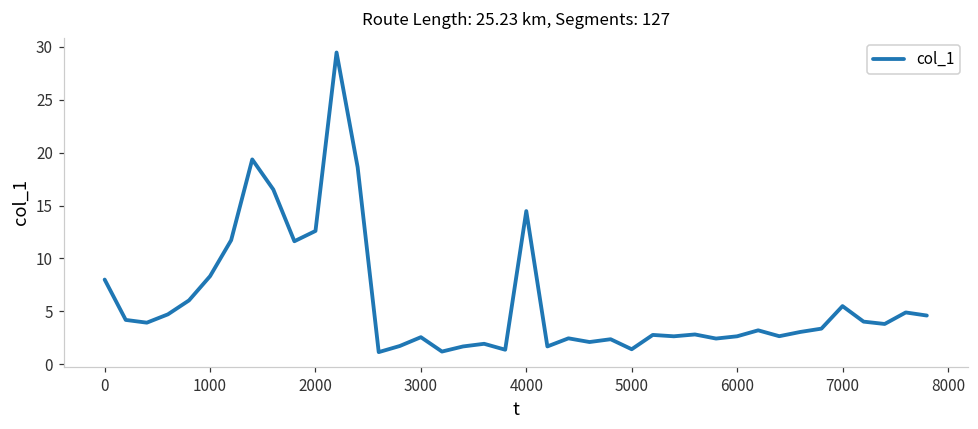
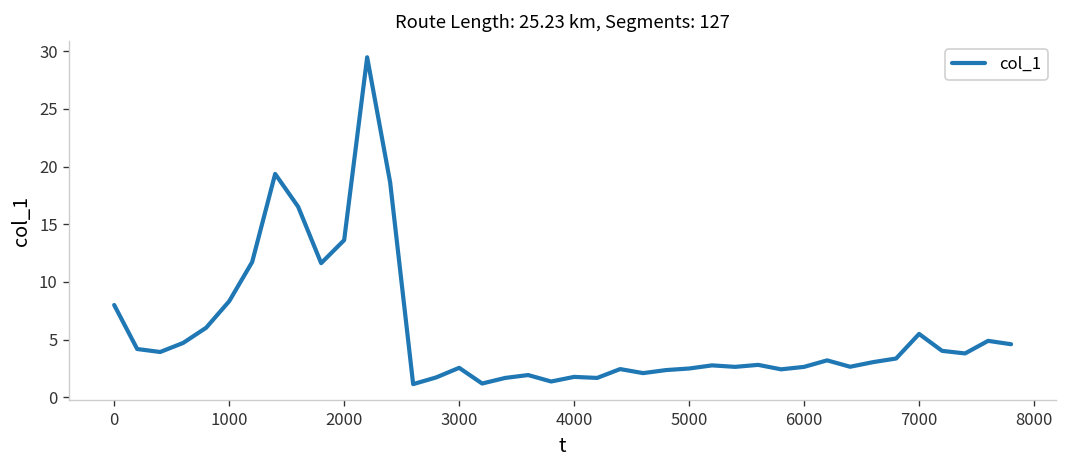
2000: 13 -> 14
4000: 14 -> 2
5000: 1 -> 2
